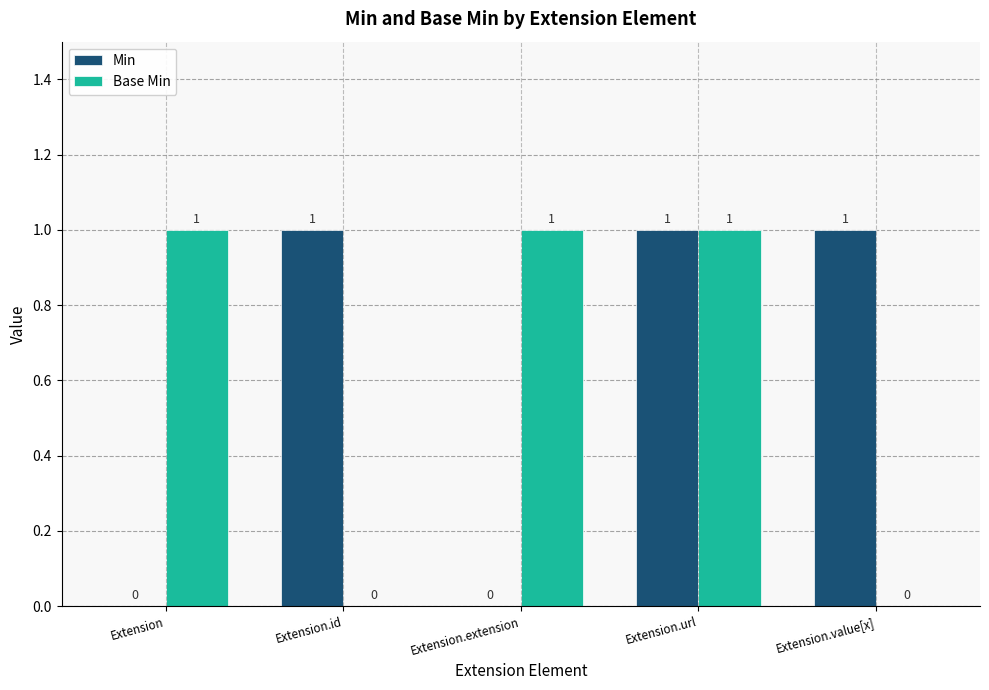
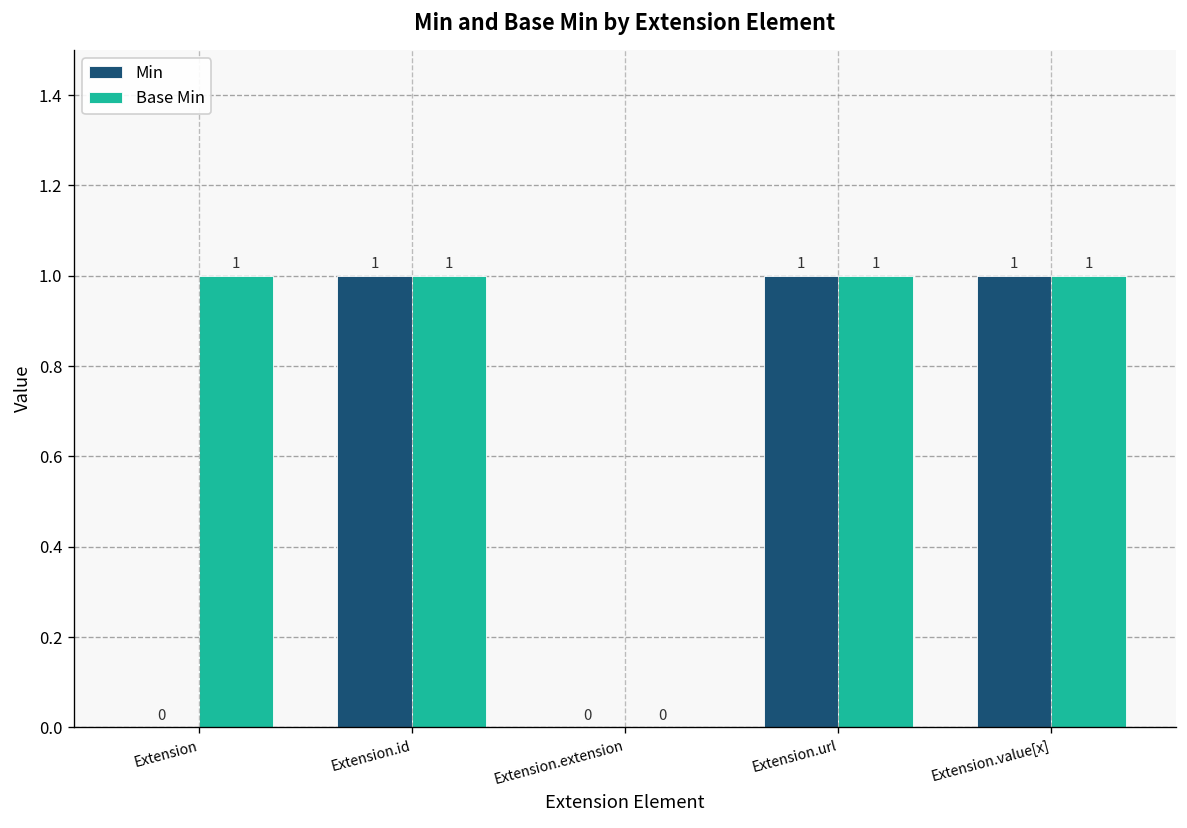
Base Min, Extension.id: 0 -> 1
Base Min, Extension.extension: 1 -> 0
Base Min, Extension.value[x]: 0 -> 1
